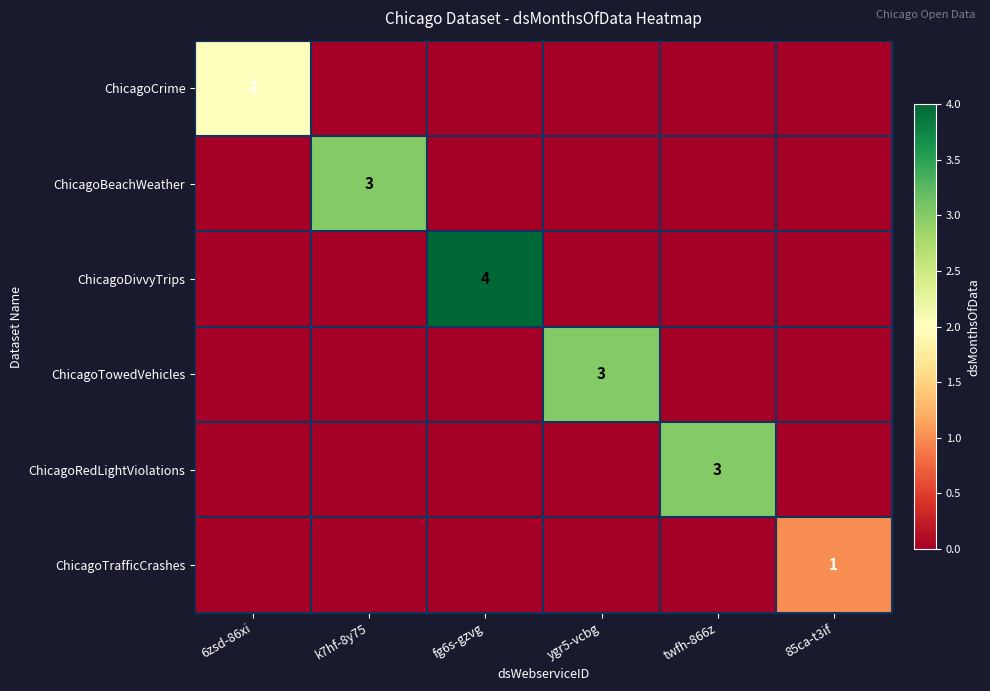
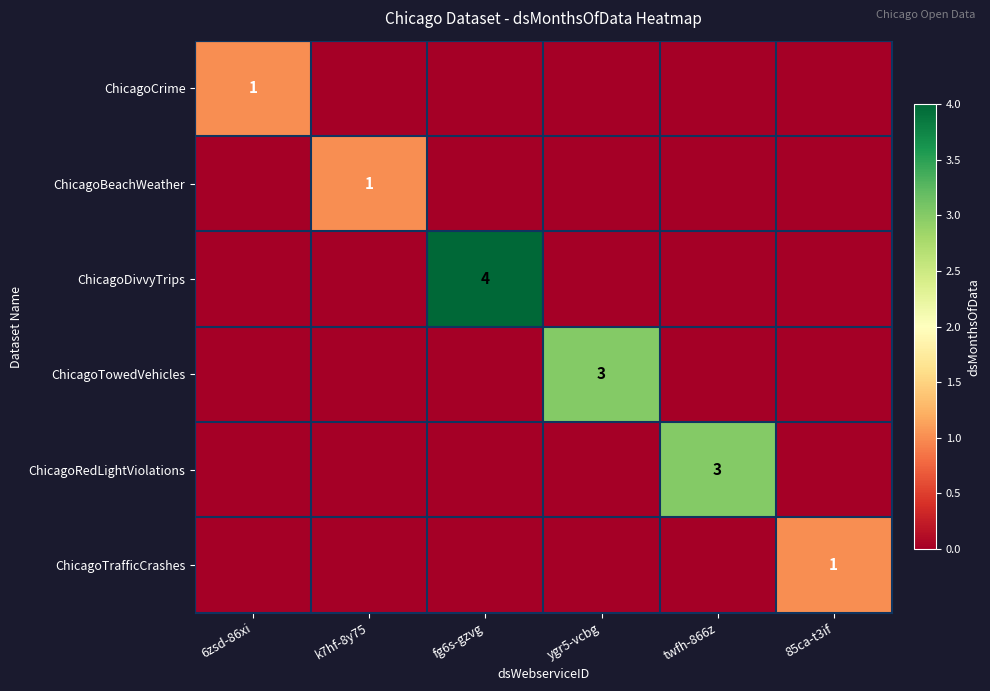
ChicagoCrime, 6zsd-86xi: 2 -> 1
ChicagoBeachWeather, k7hf-8y75: 3 -> 1
